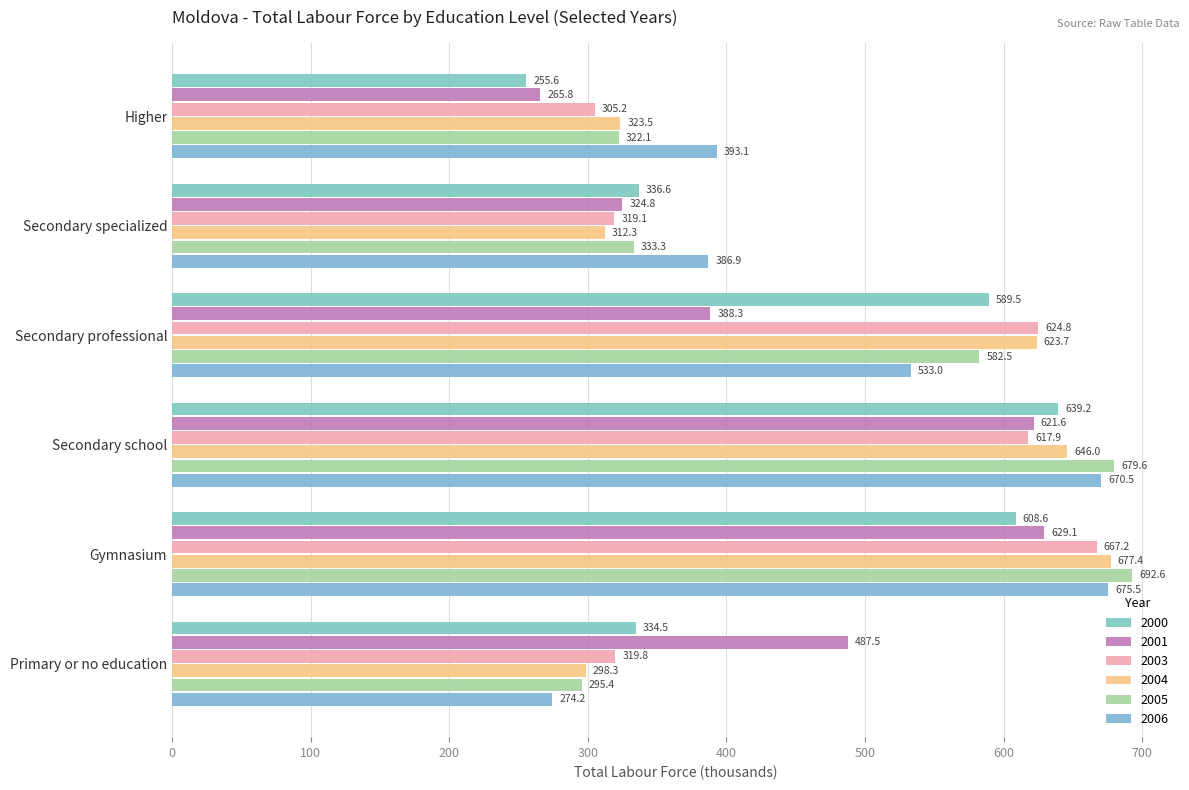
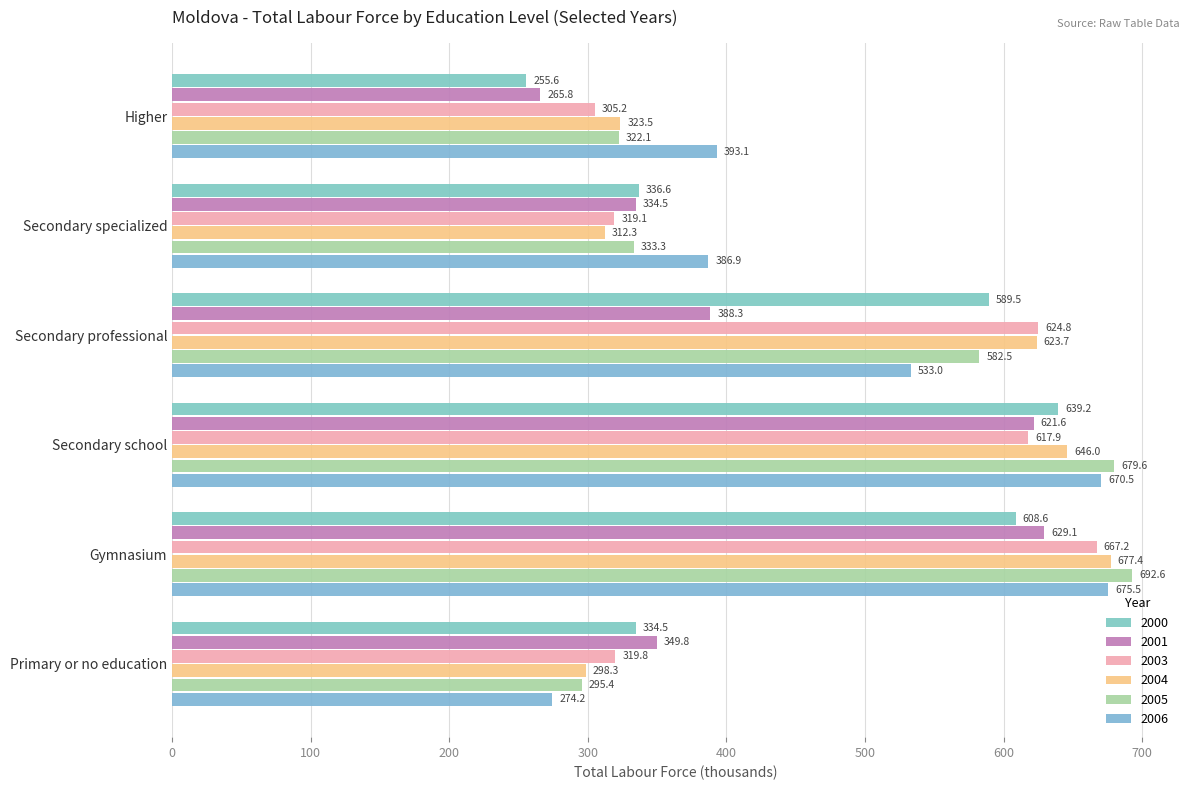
2001, Secondary specialized: 324.8 -> 334.5
2001, Primary or no education: 487.5 -> 349.8
